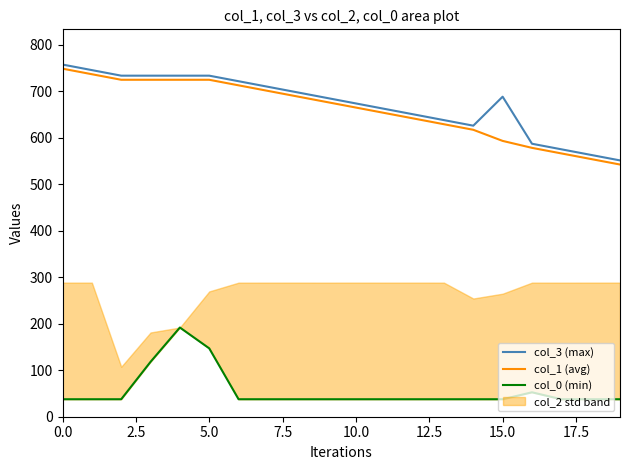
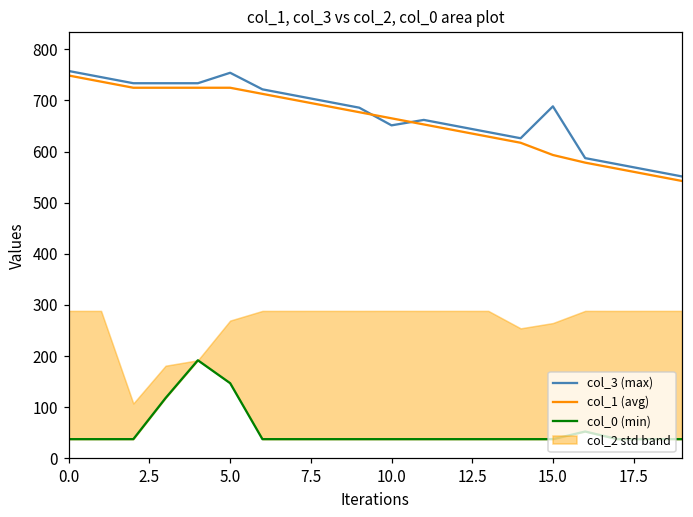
col_3 (max), 5.0: 730 -> 750
col_3 (max), 10.0: 670 -> 650
